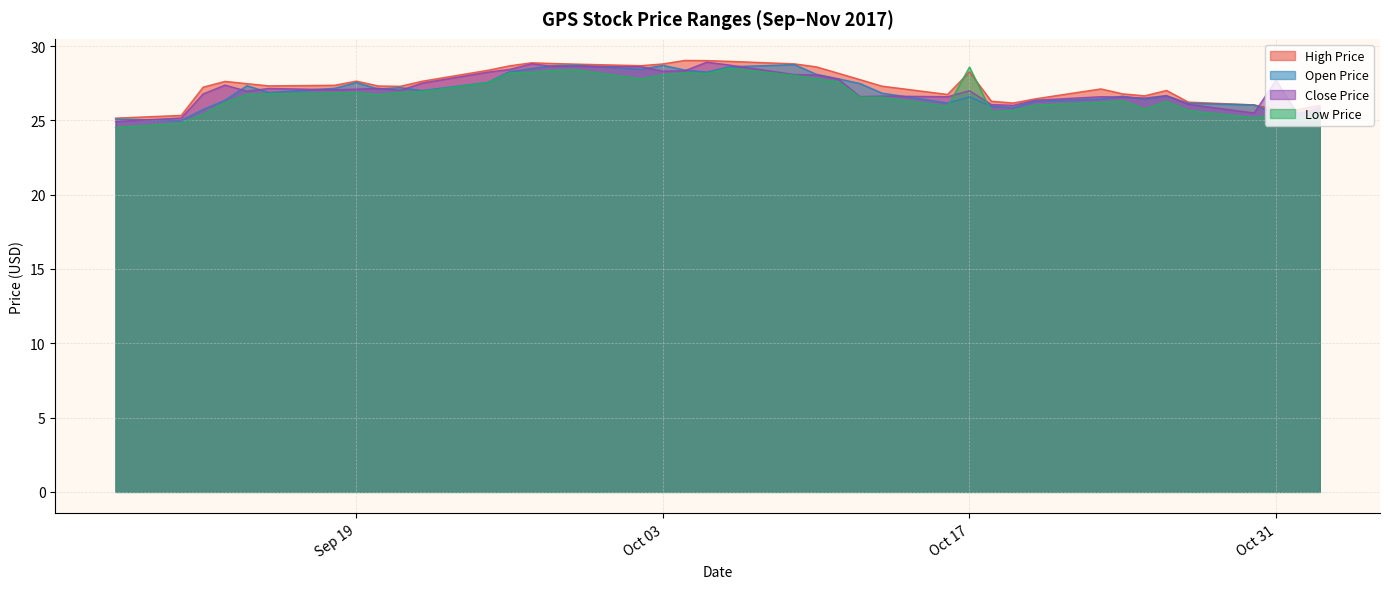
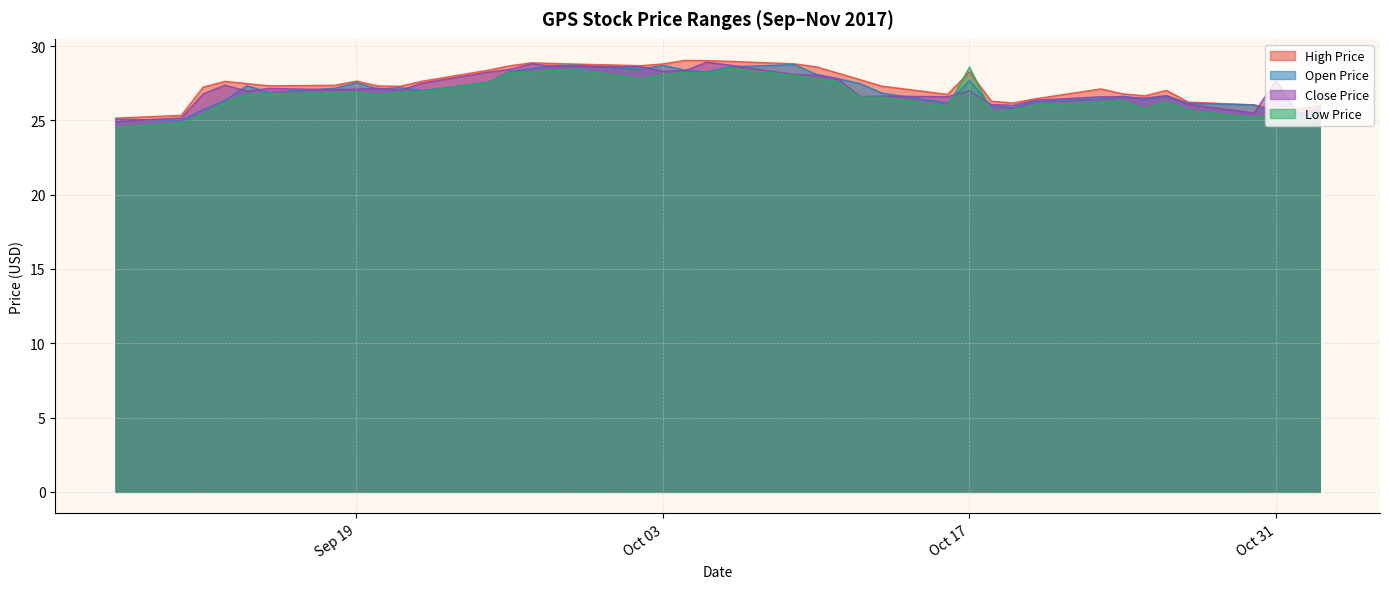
Open Price, Oct 17: 26.6 -> 27.7
